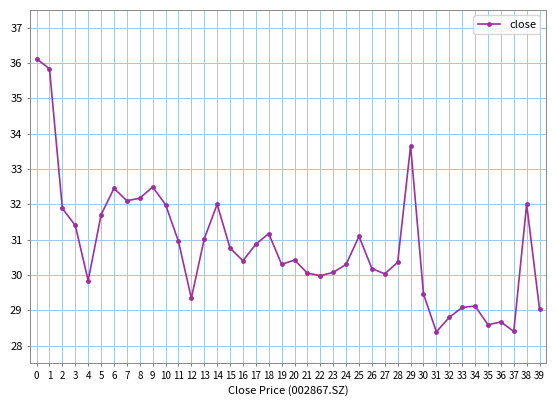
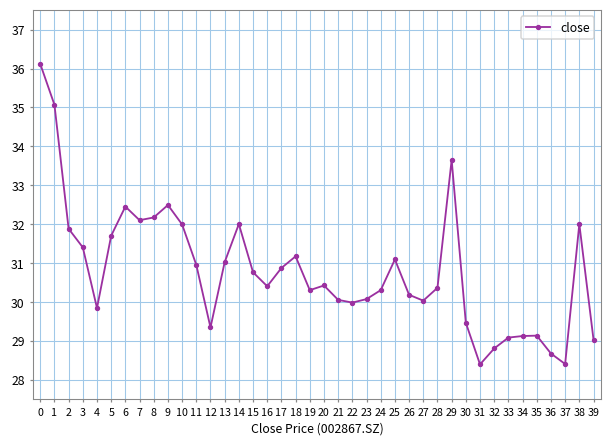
1: 35.8 -> 35.1
35: 28.6 -> 29.1
